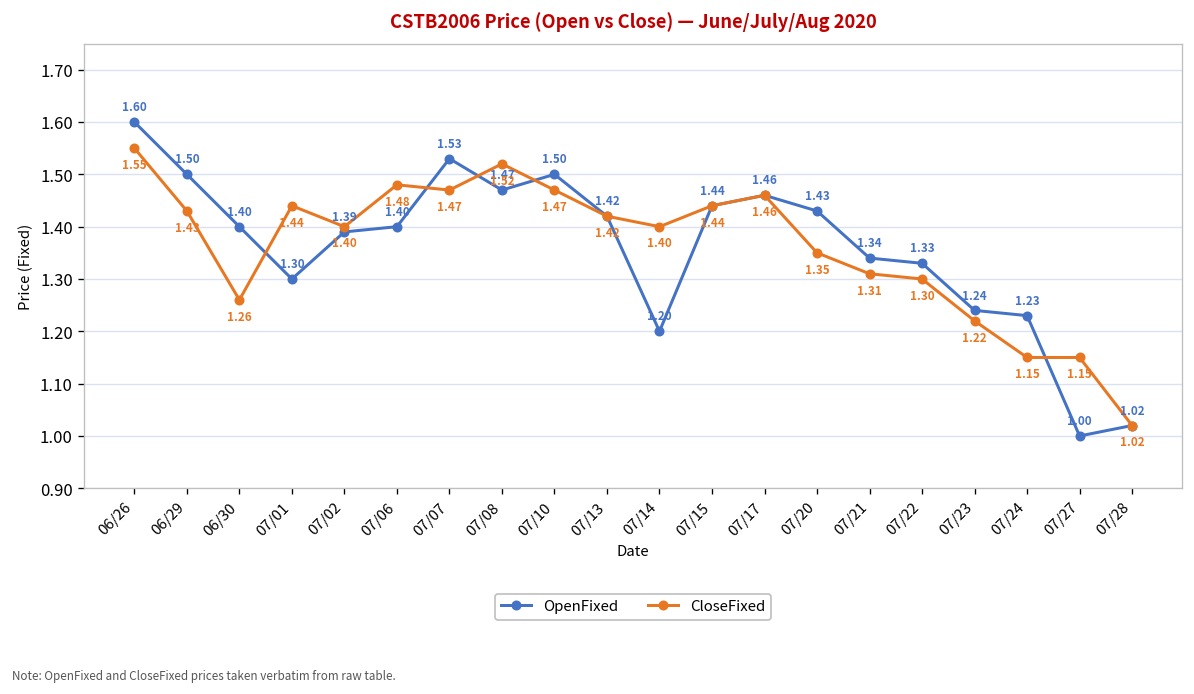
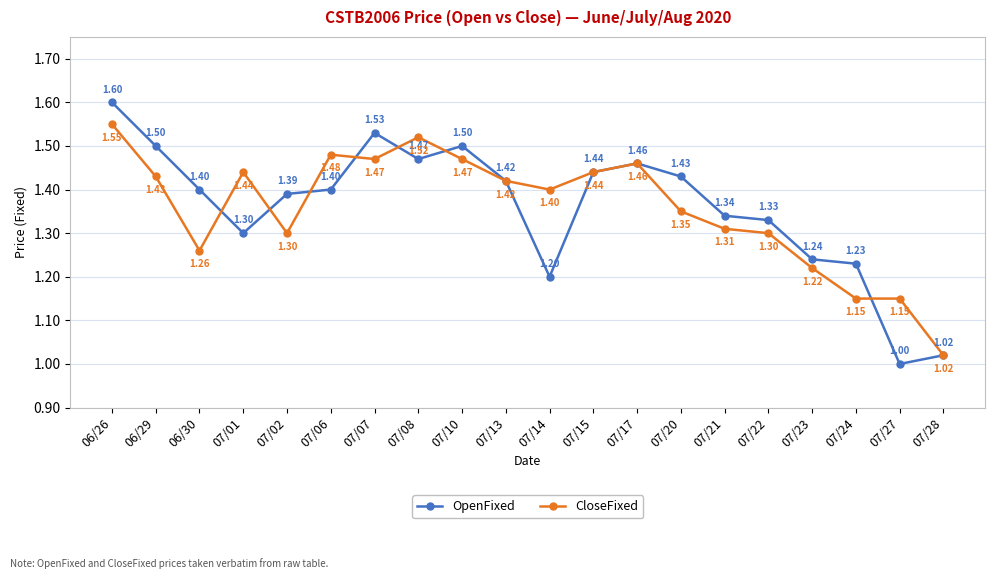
CloseFixed, 07/02: 1.40 -> 1.30
